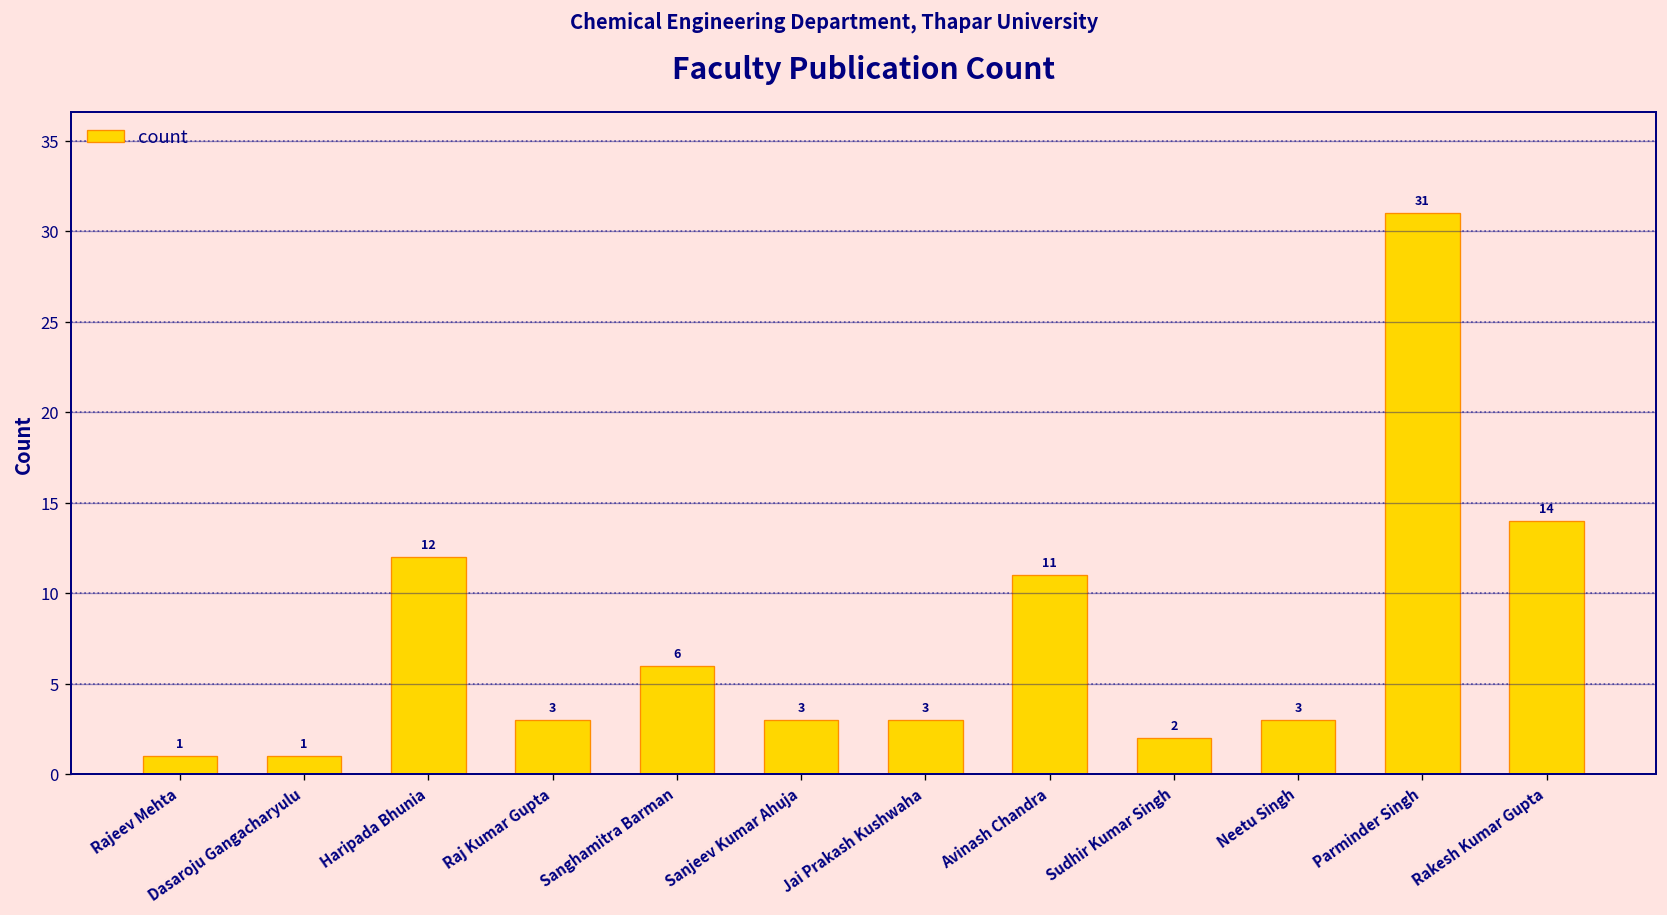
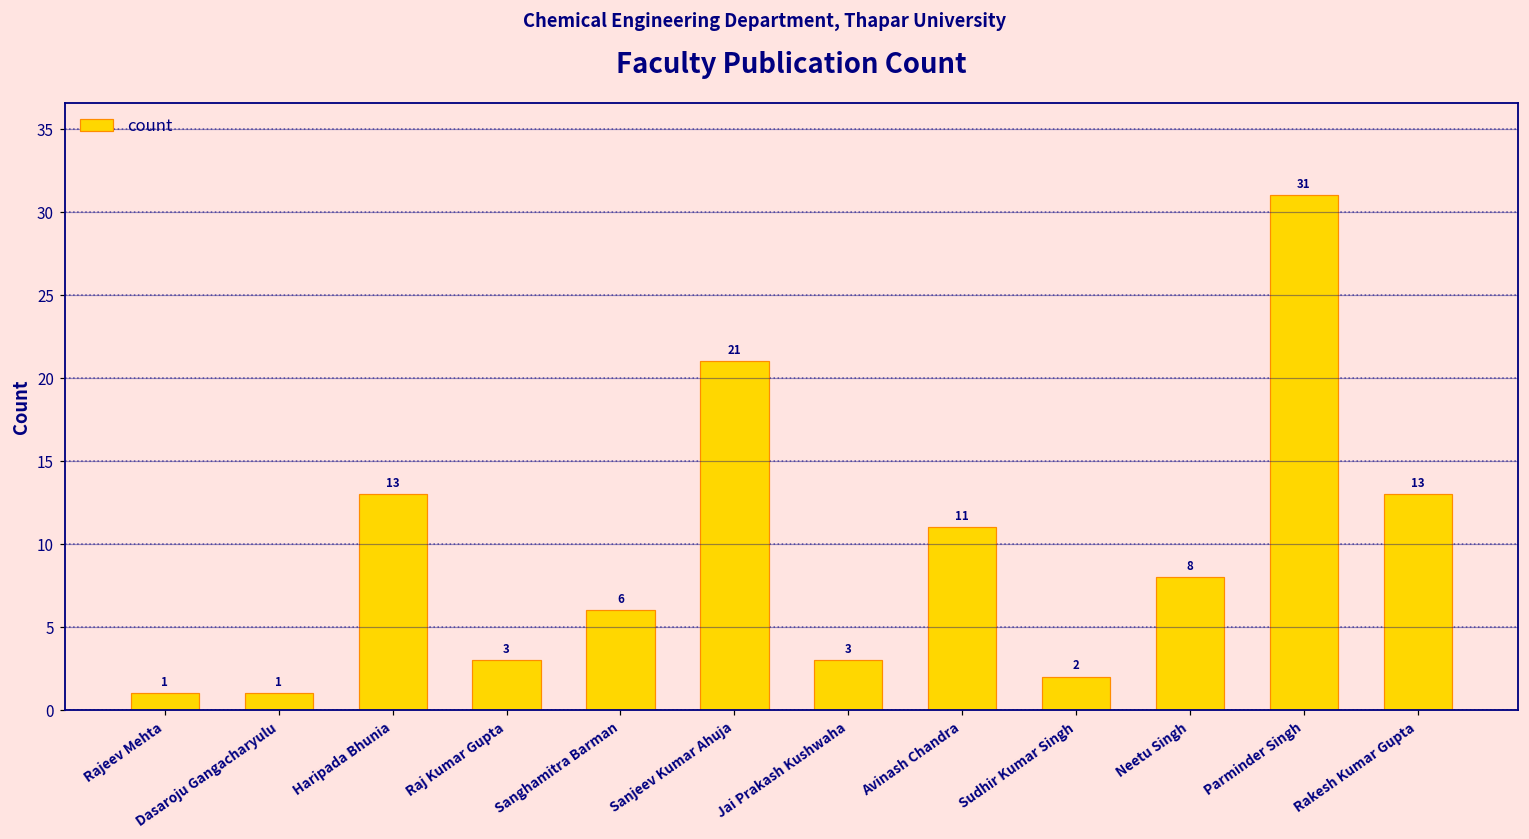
Haripada Bhunia: 12 -> 13
Sanjeev Kumar Ahuja: 3 -> 21
Neetu Singh: 3 -> 8
Rakesh Kumar Gupta: 14 -> 13
